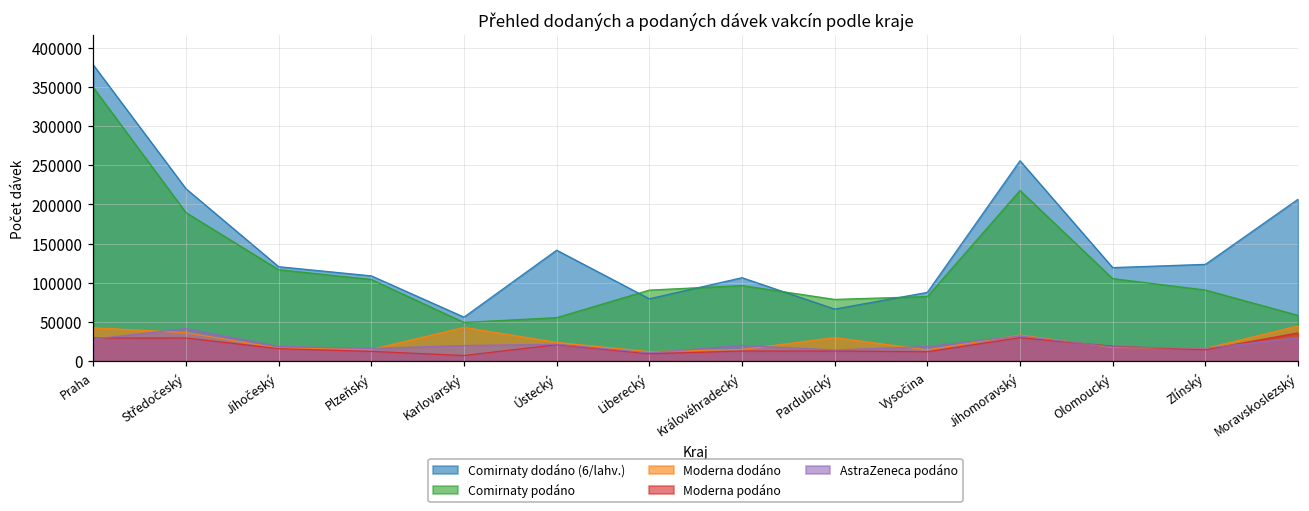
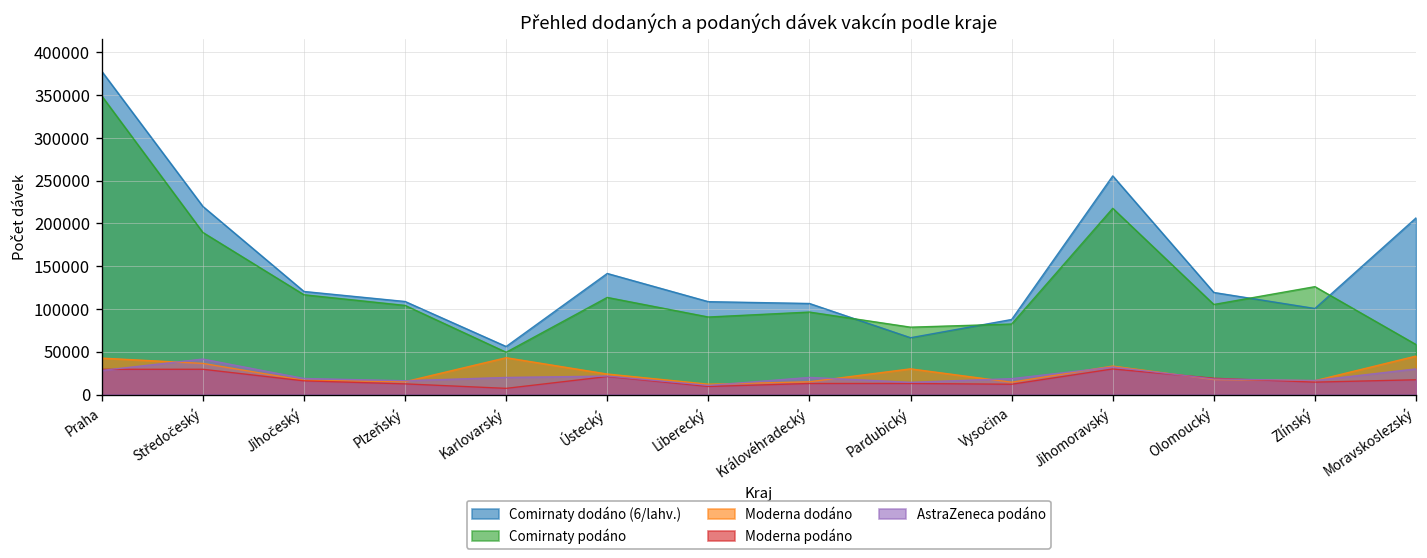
Comirnaty podáno, Ústecký: 60000 -> 110000
Comirnaty dodáno (6/lahv.), Liberecký: 80000 -> 110000
Comirnaty dodáno (6/lahv.), Zlínský: 120000 -> 100000
Comirnaty podáno, Zlínský: 90000 -> 130000
Moderna podáno, Moravskoslezský: 40000 -> 20000
